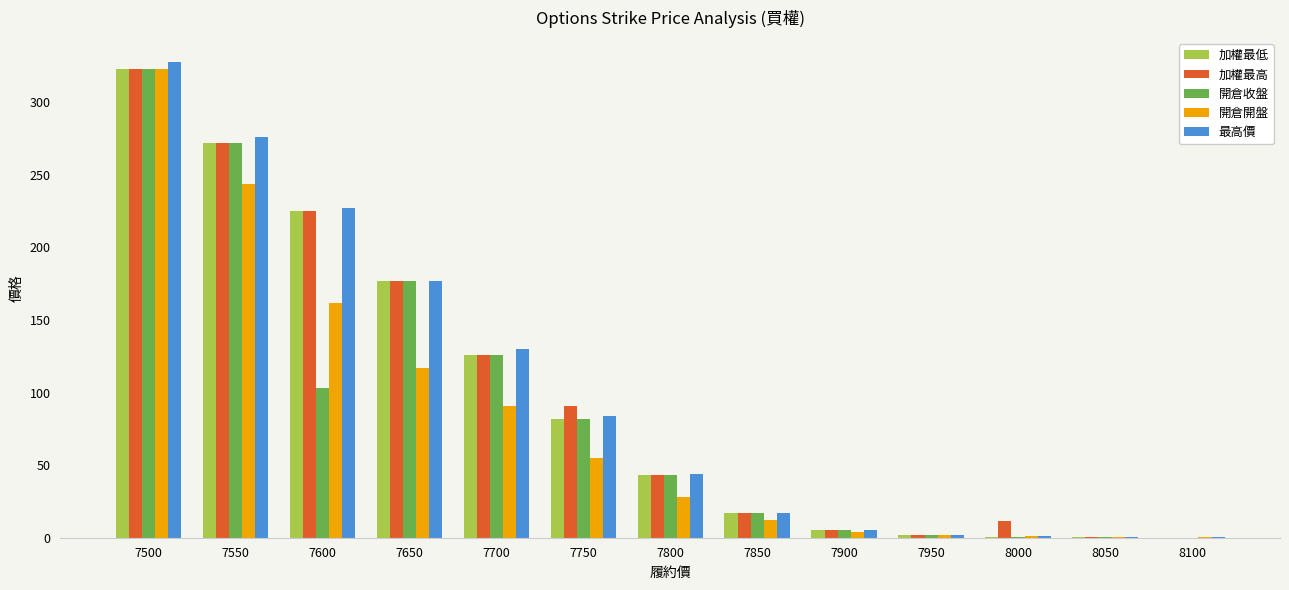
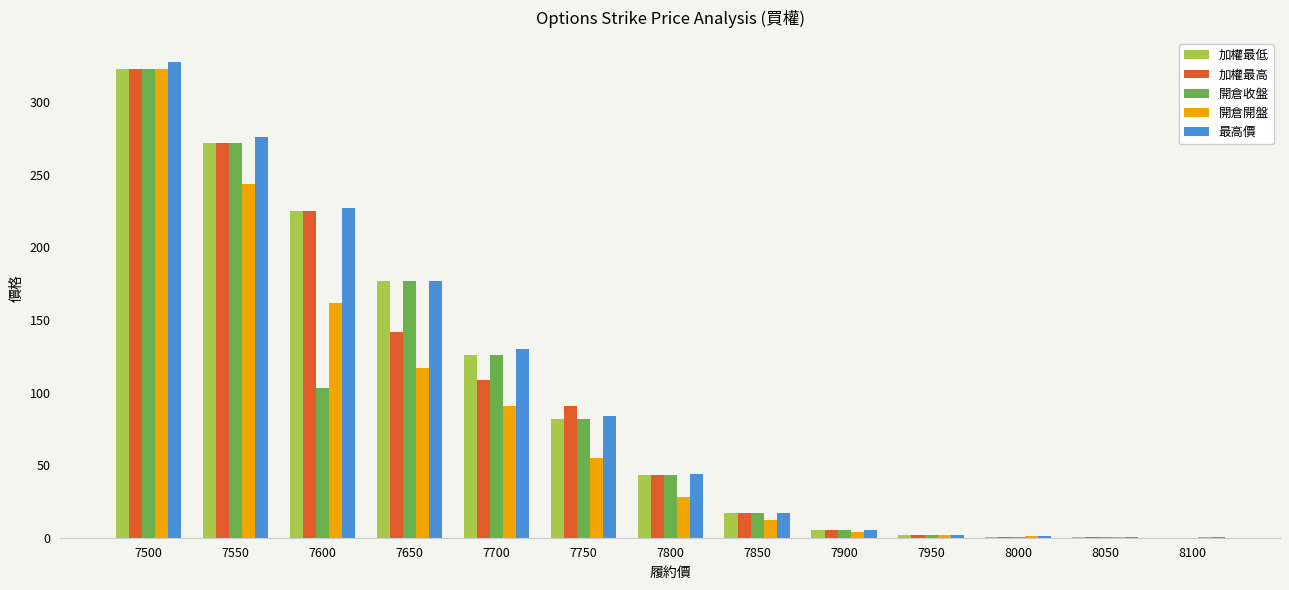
加權最高, 7650: 177 -> 142
加權最高, 7700: 126 -> 109
加權最高, 8000: 12 -> 1
